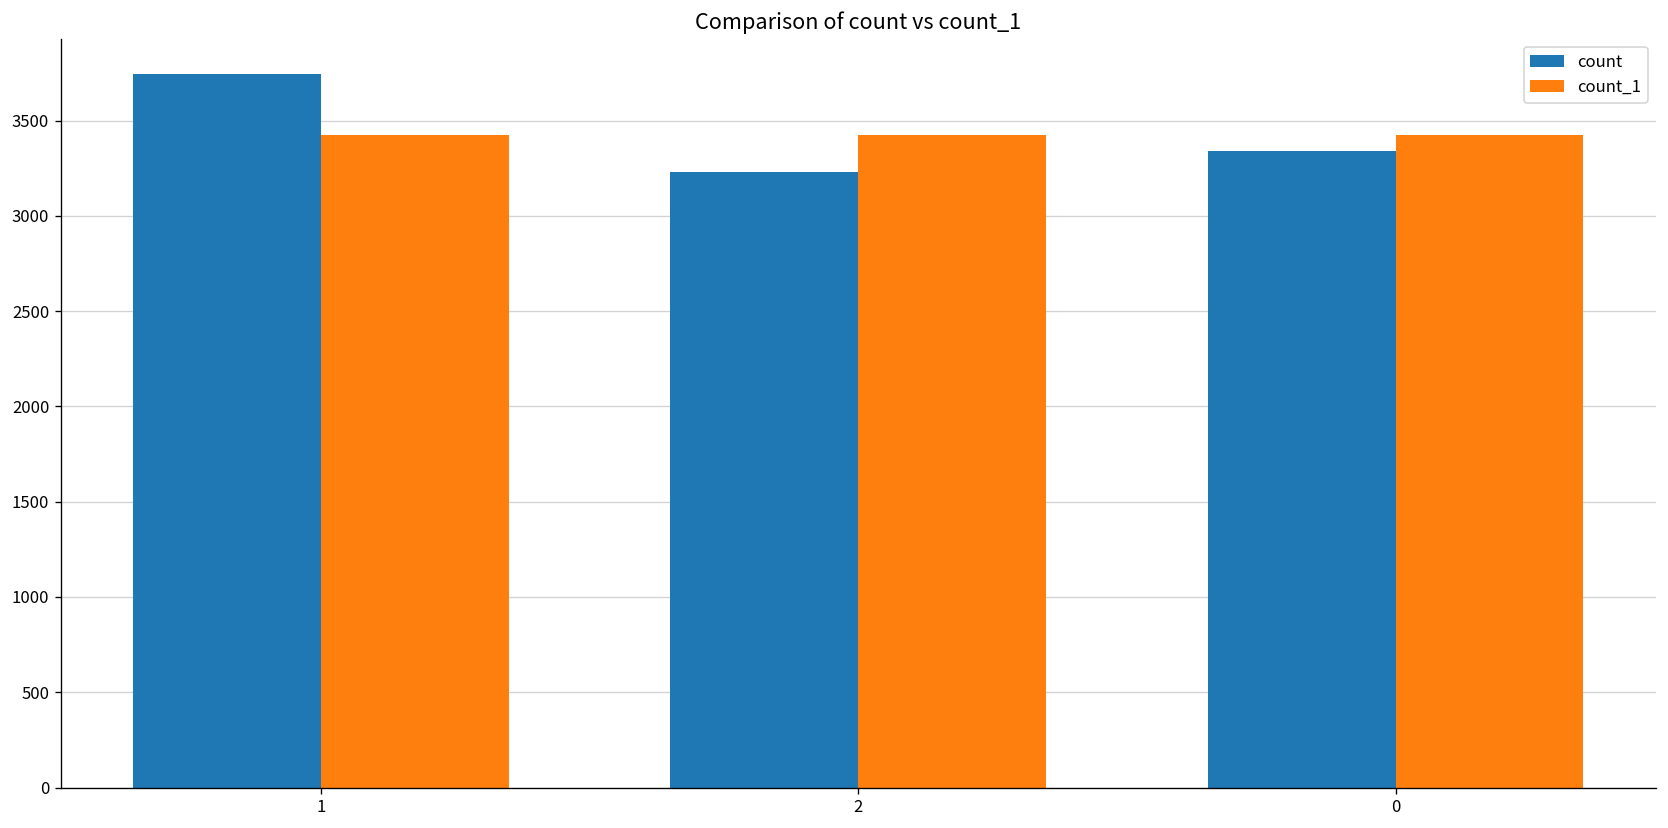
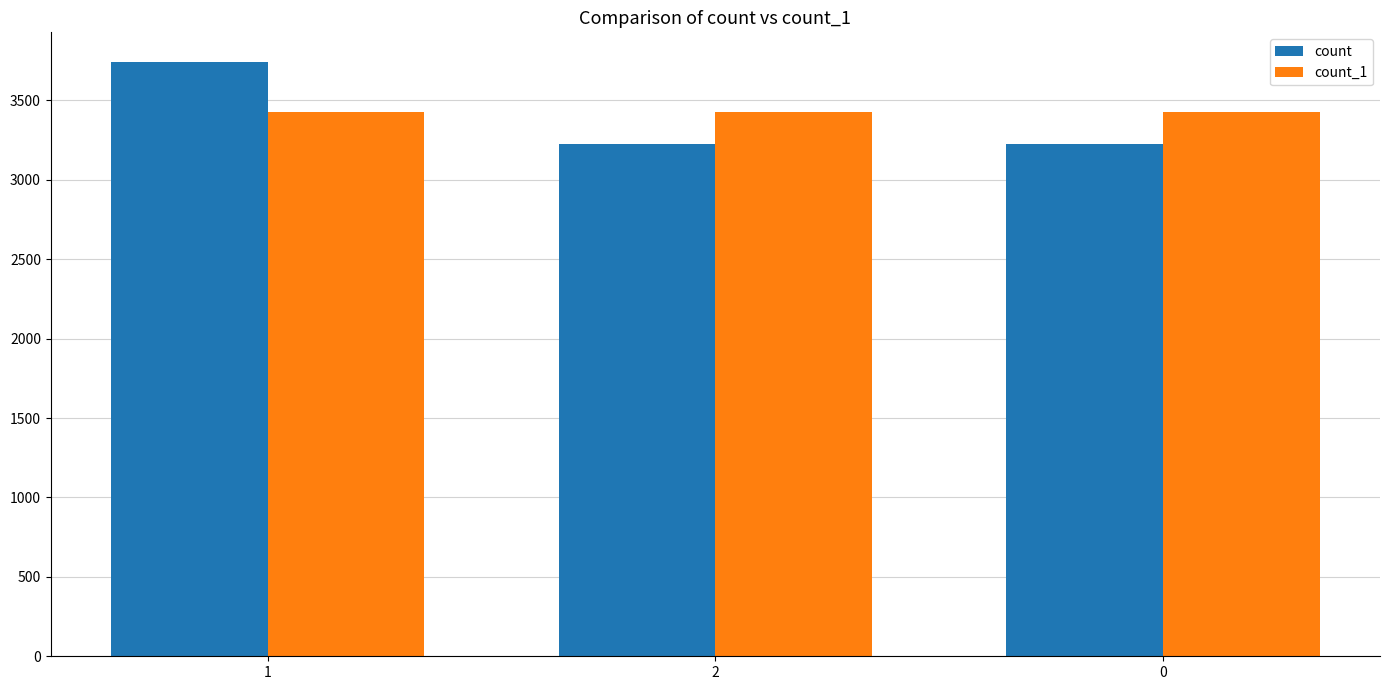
count, 0: 3340 -> 3230
